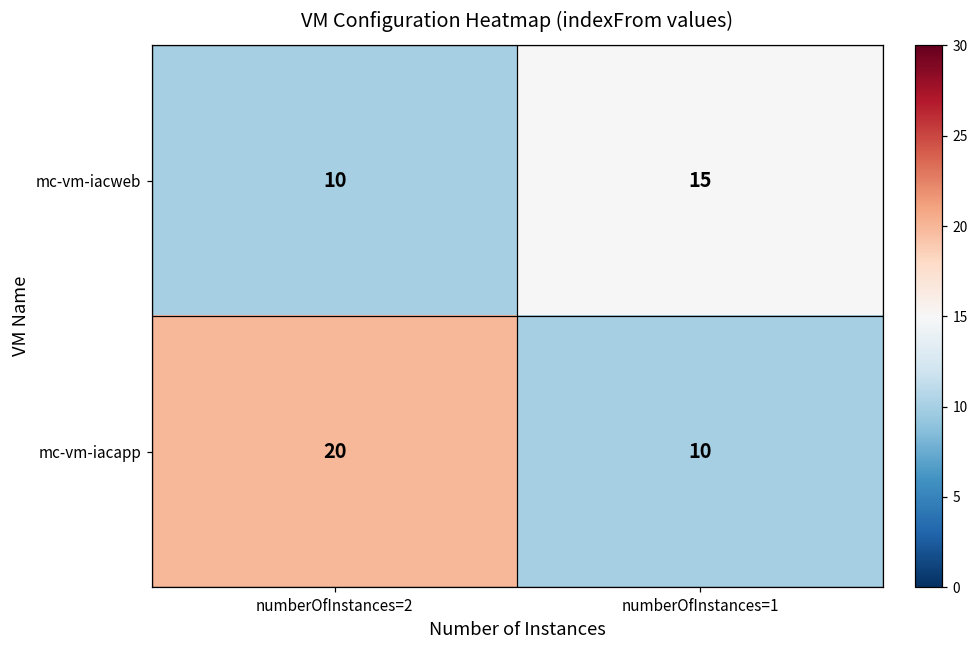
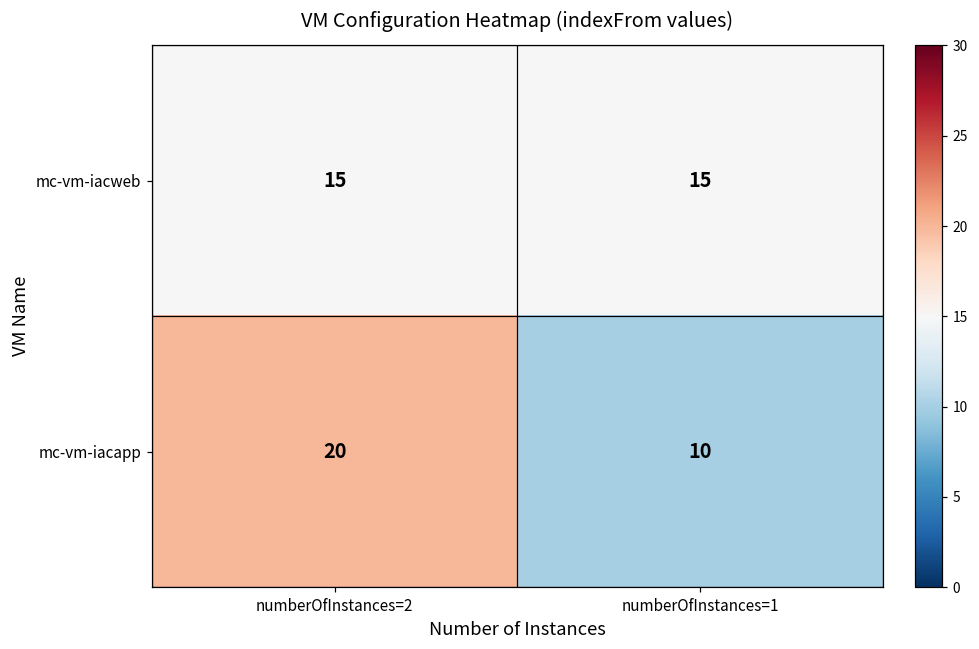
mc-vm-iacweb, numberOfInstances=2: 10 -> 15
